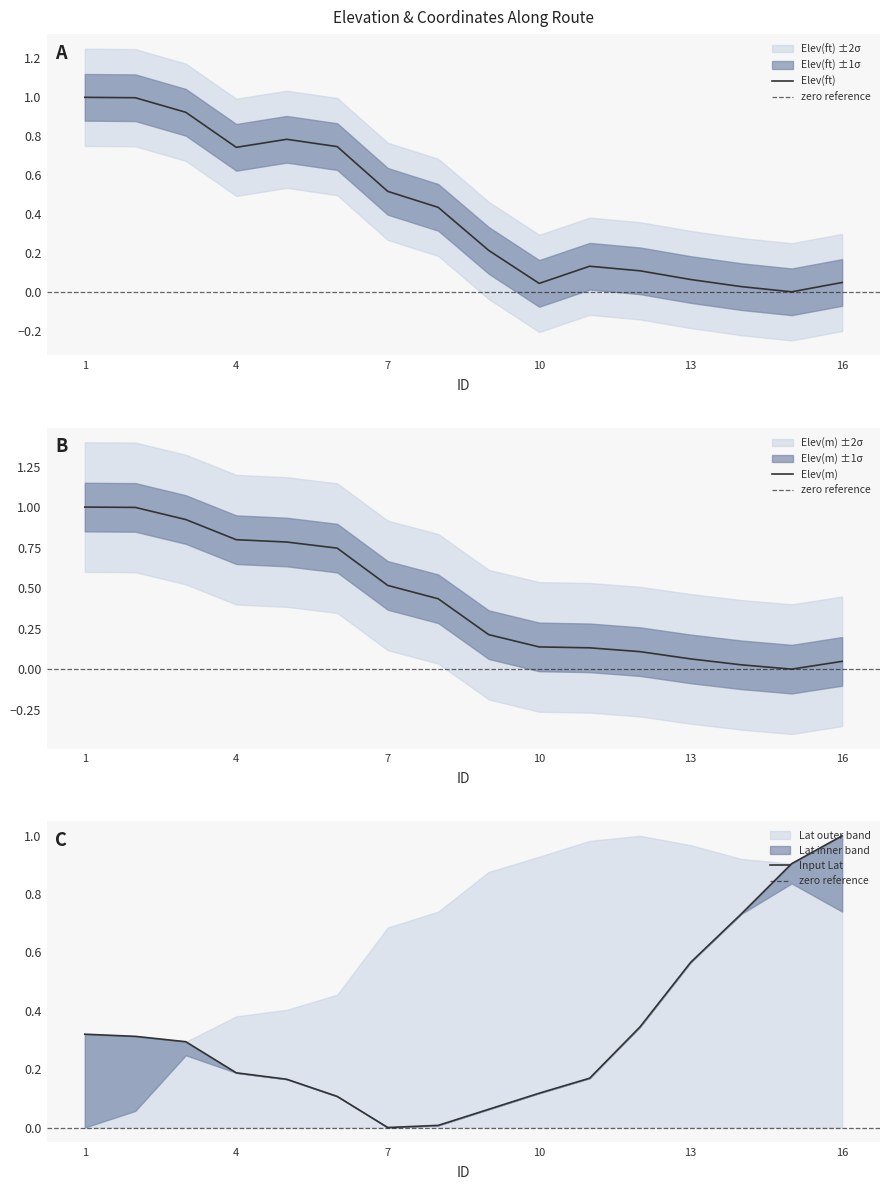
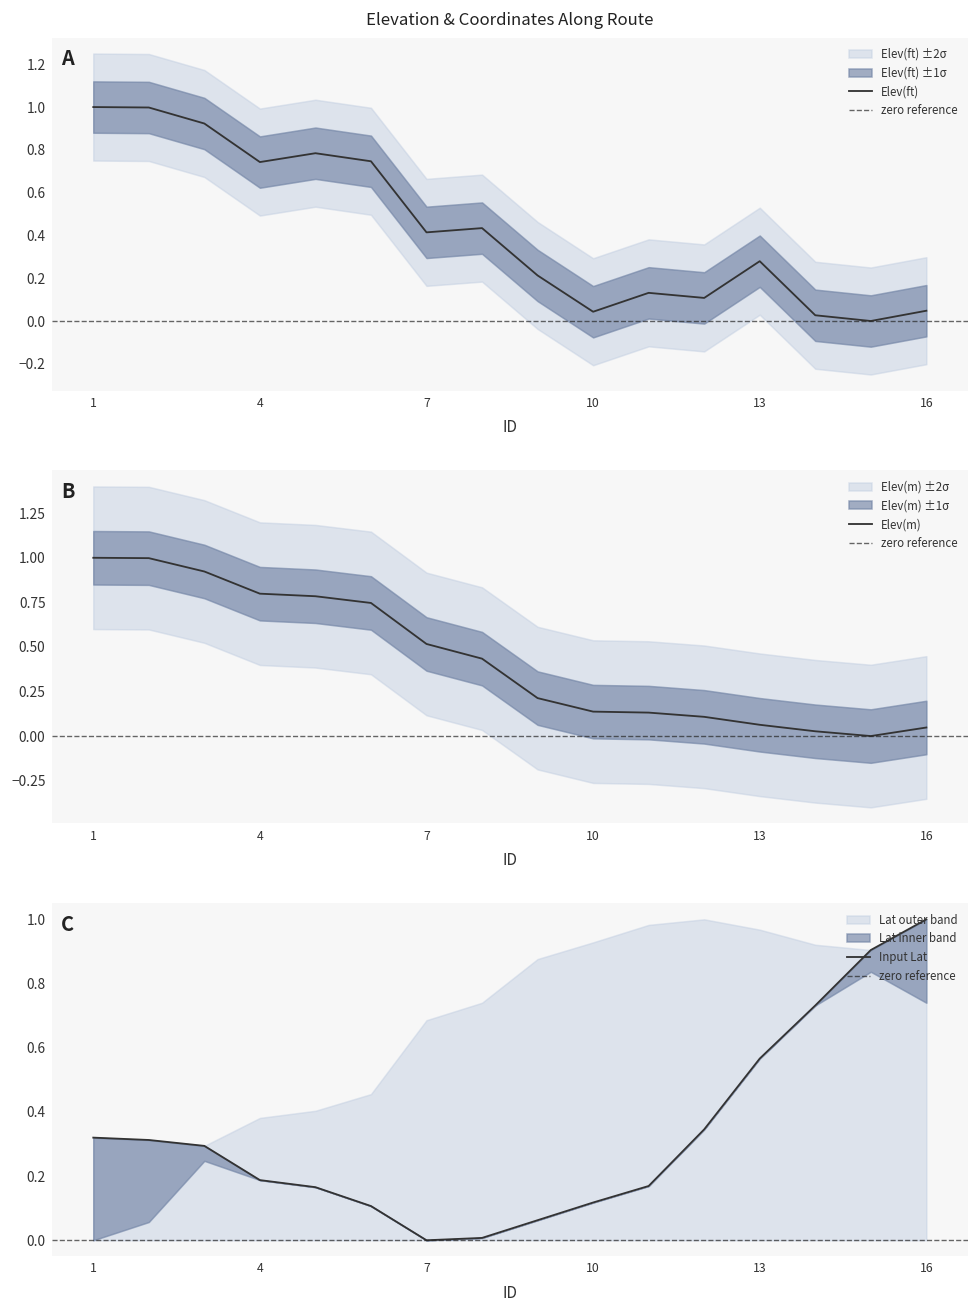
Elevation & Coordinates Along Route, Elev(ft), 7: 0.52 -> 0.41
Elevation & Coordinates Along Route, Elev(ft), 13: 0.06 -> 0.28
